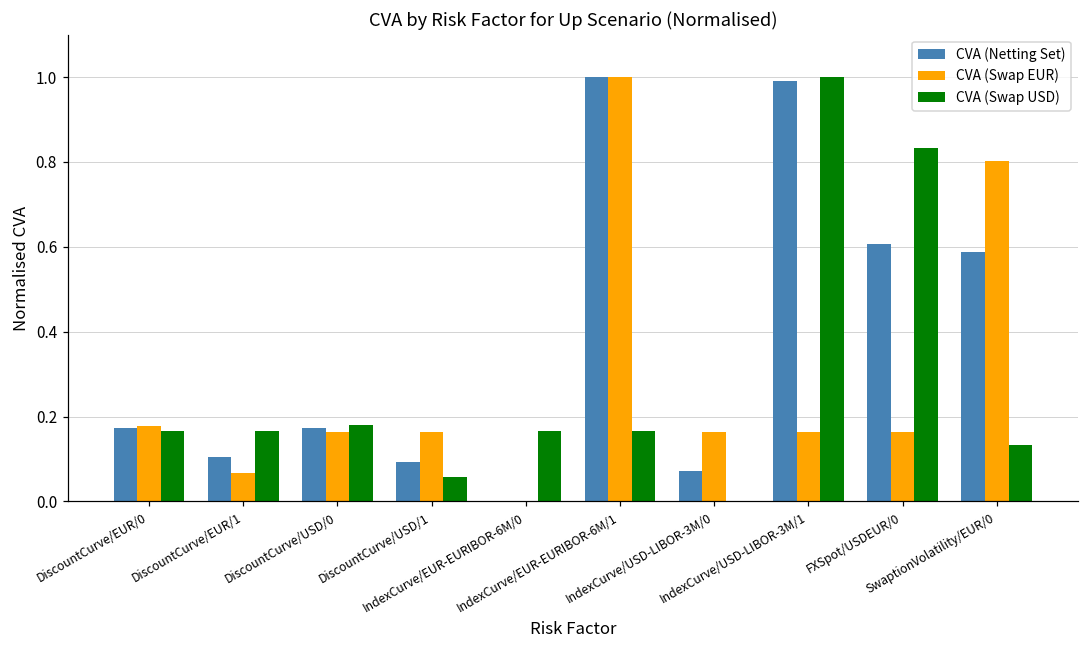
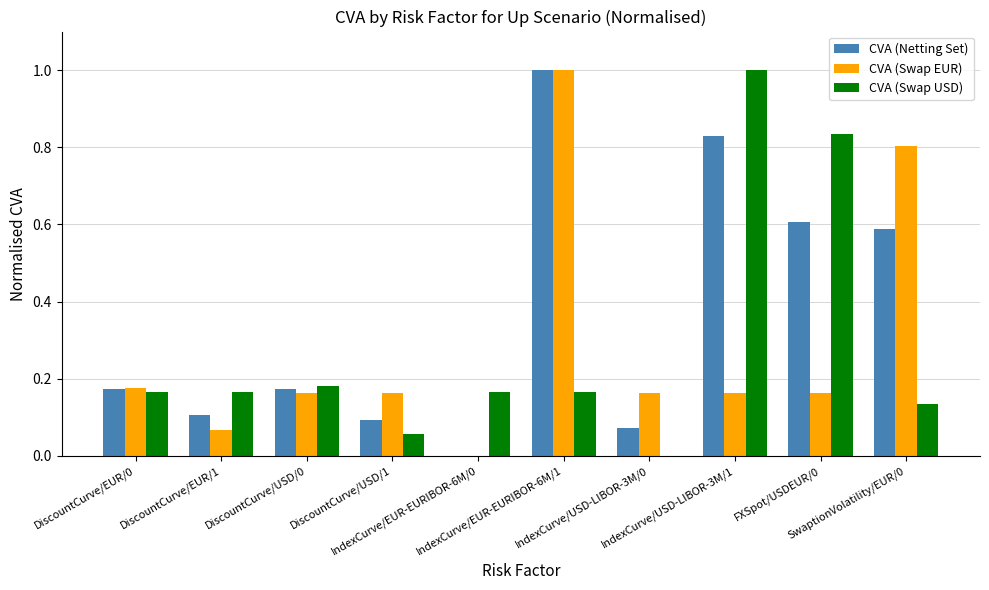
CVA (Netting Set), IndexCurve/USD-LIBOR-3M/1: 0.99 -> 0.83
